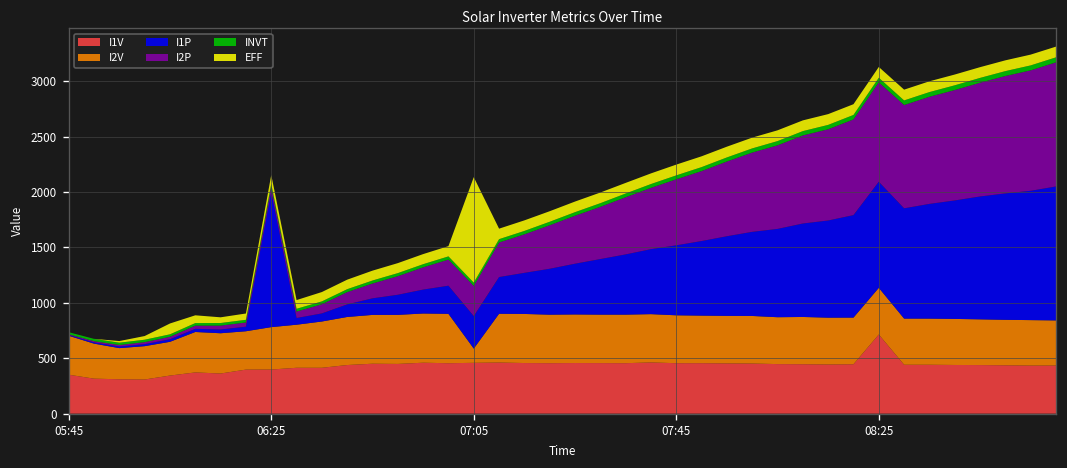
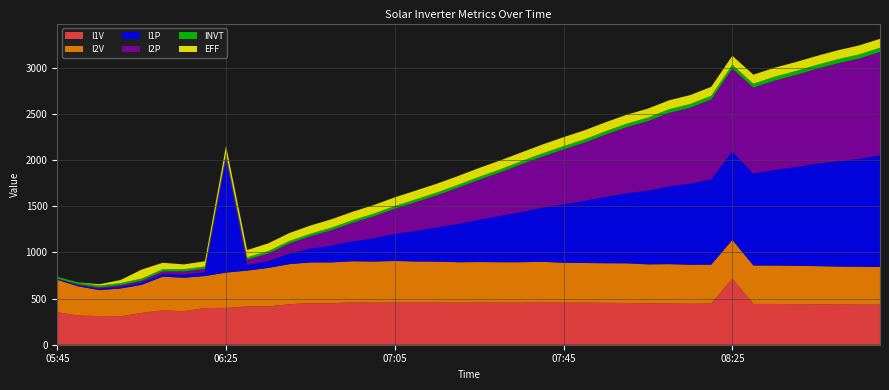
I2V, 07:05: 100 -> 400
EFF, 07:05: 1000 -> 100
